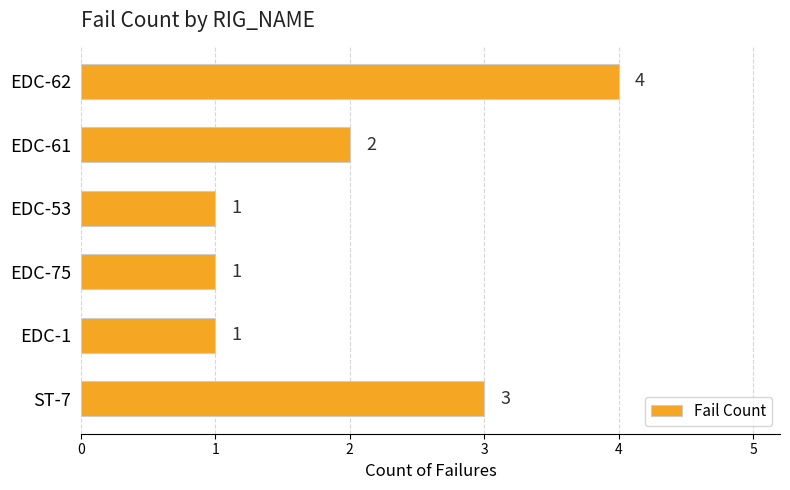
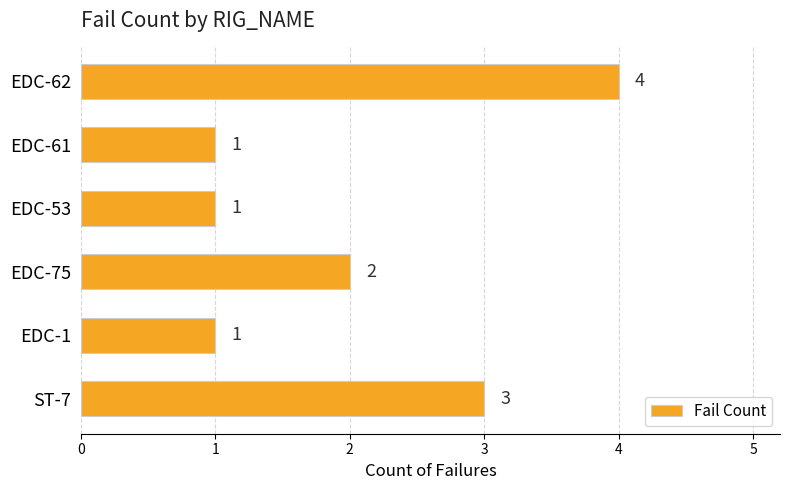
EDC-61: 2 -> 1
EDC-75: 1 -> 2
